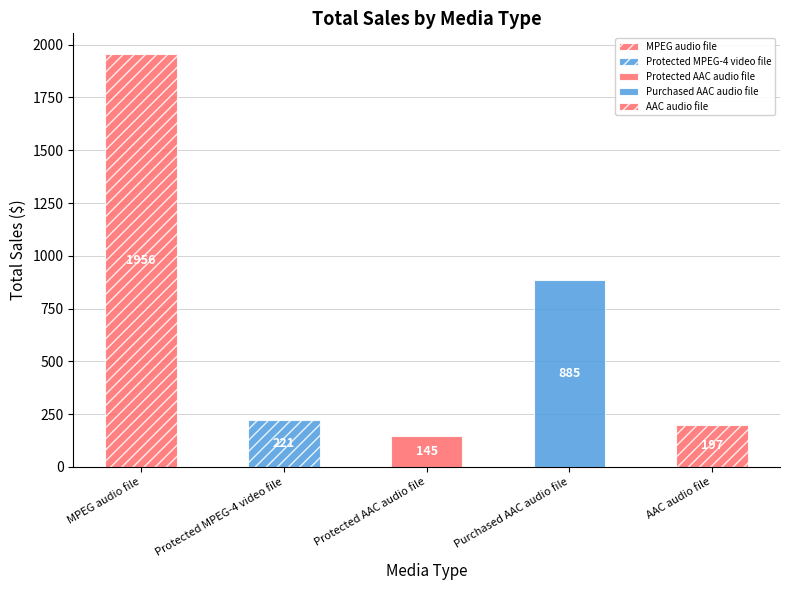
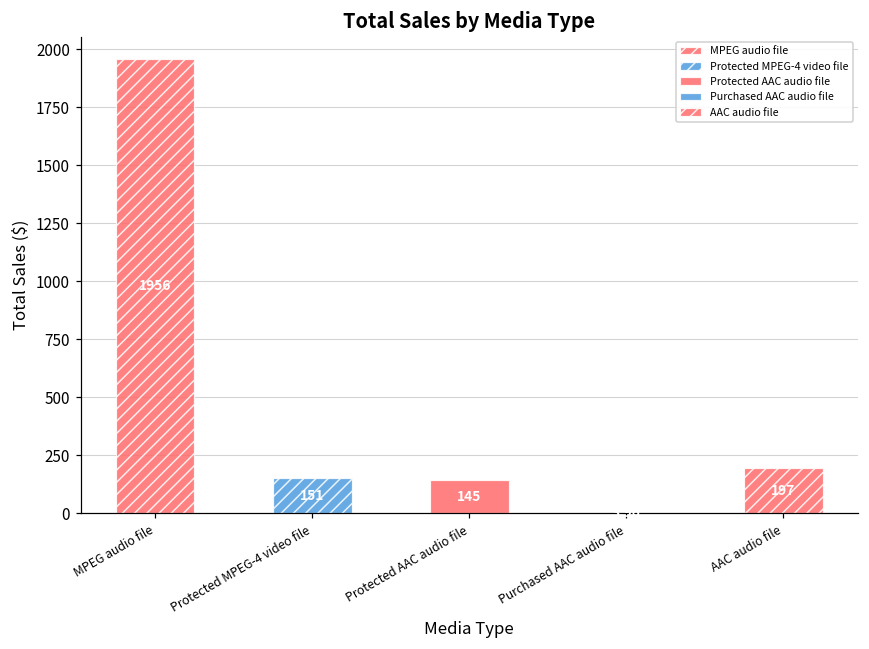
Protected MPEG-4 video file: 221 -> 151
Purchased AAC audio file: 890 -> 0
